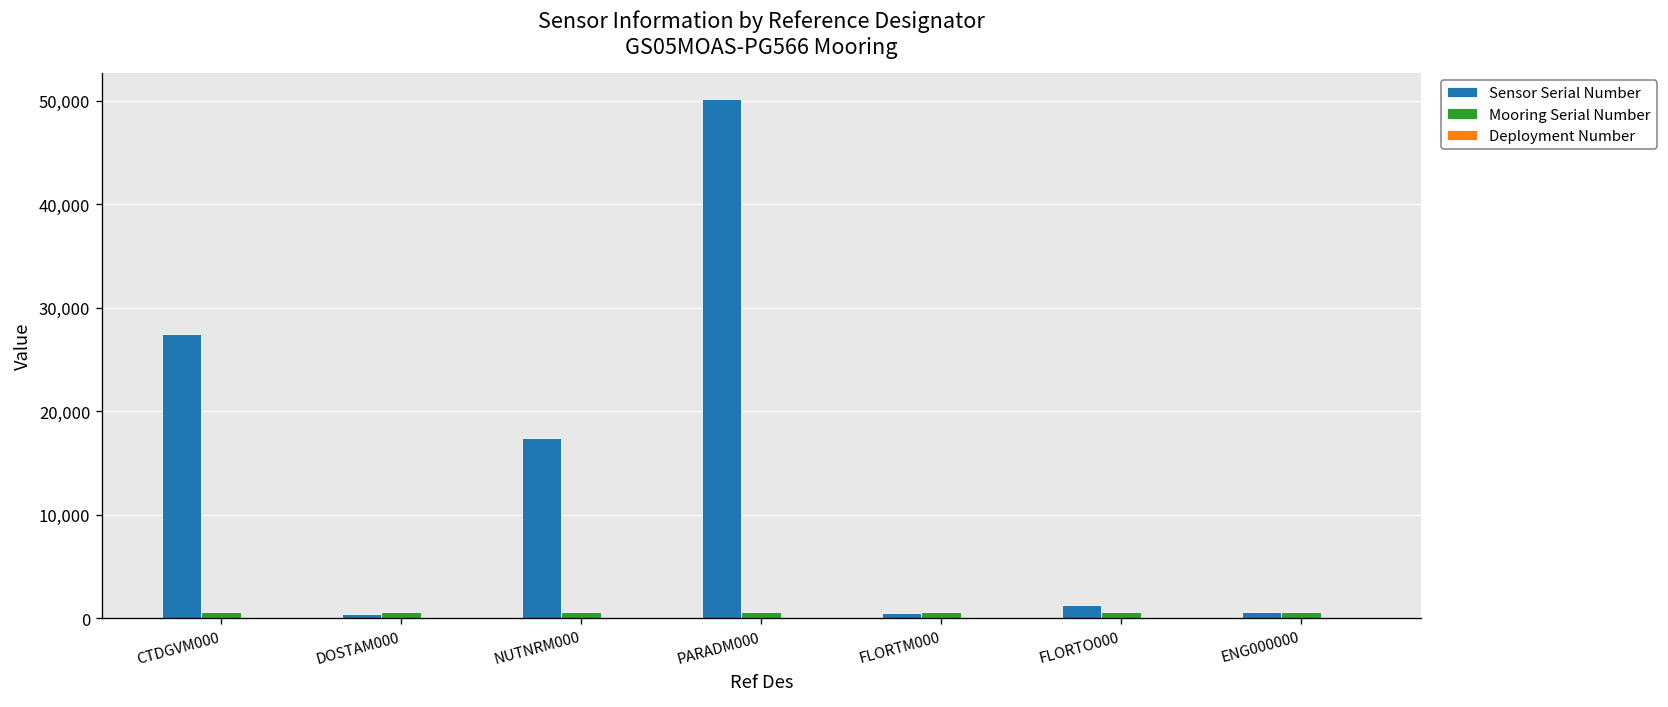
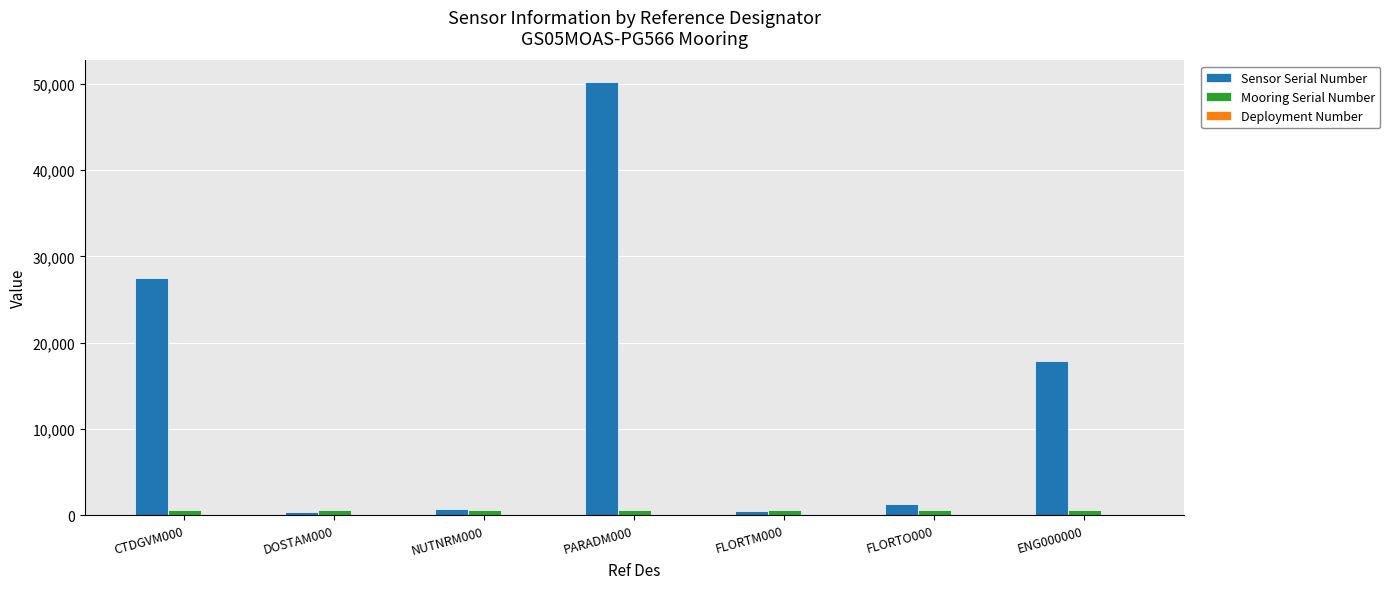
Sensor Serial Number, NUTNRM000: 17,000 -> 1,000
Sensor Serial Number, ENG000000: 1,000 -> 18,000
